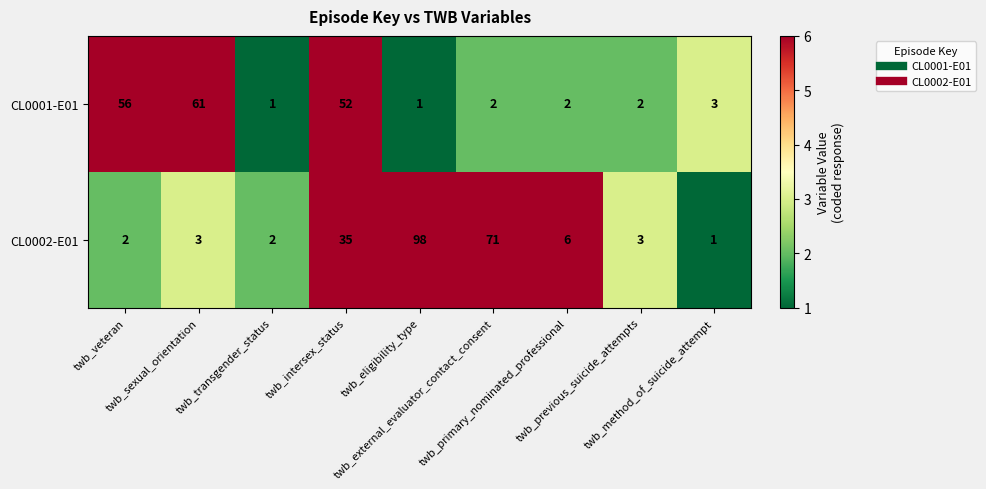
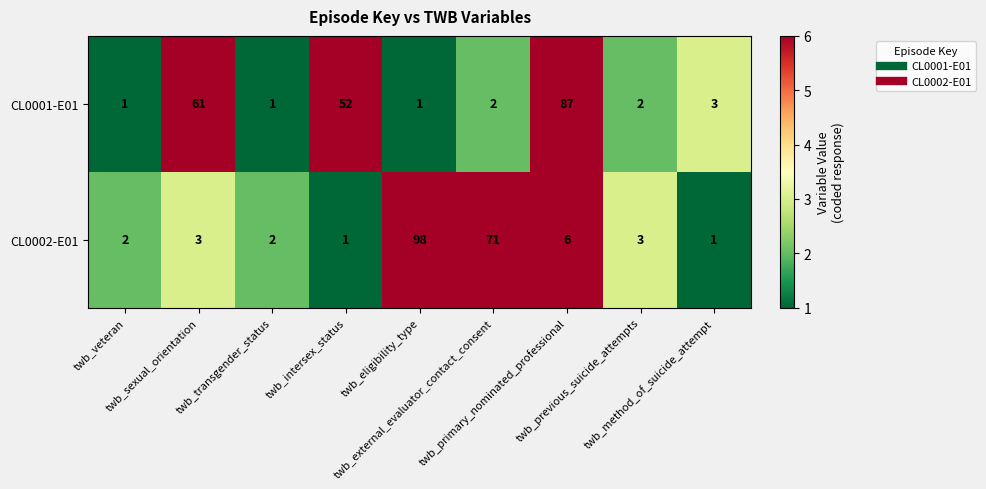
CL0001-E01, twb_veteran: 56 -> 1
CL0001-E01, twb_primary_nominated_professional: 2 -> 87
CL0002-E01, twb_intersex_status: 35 -> 1
